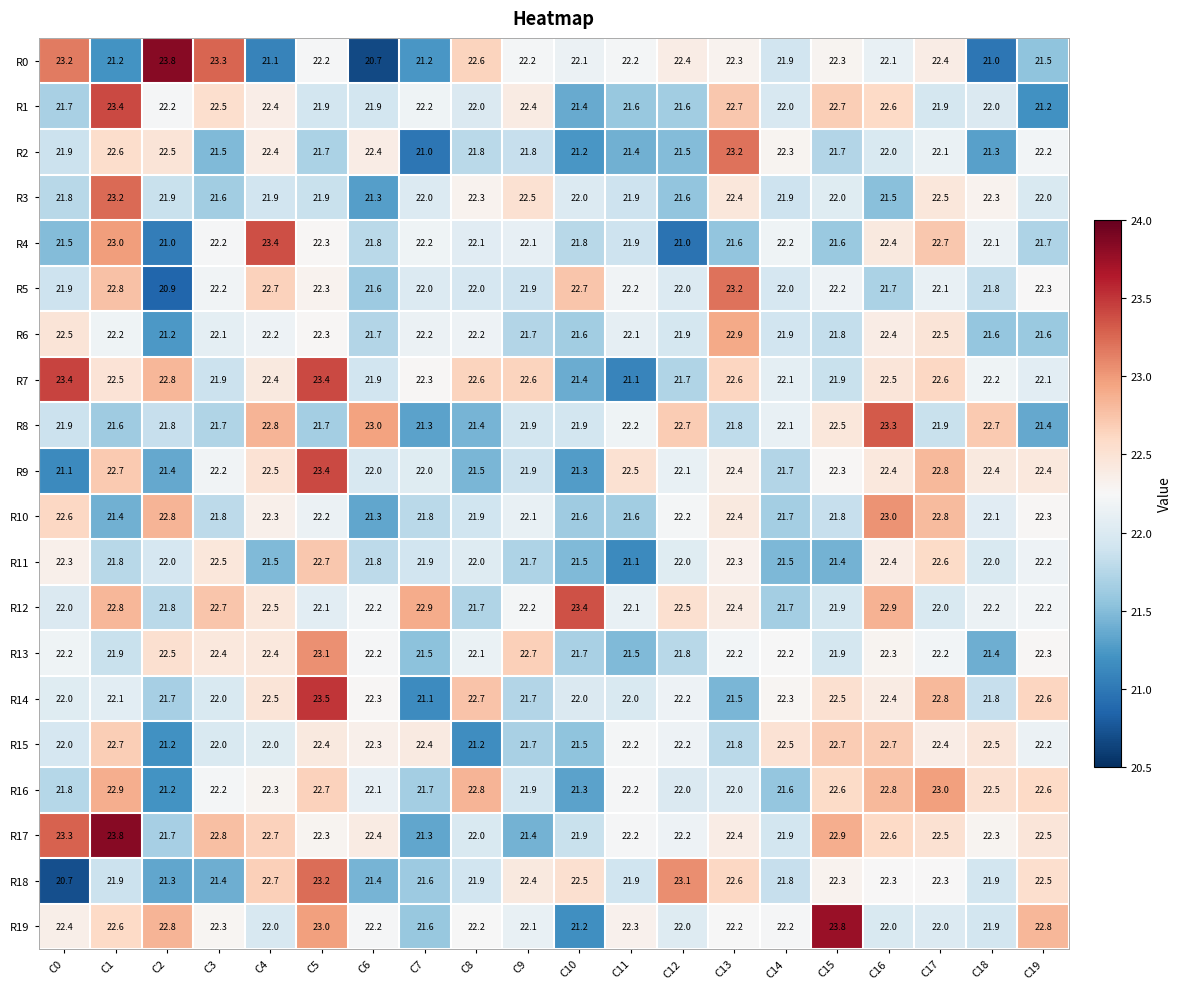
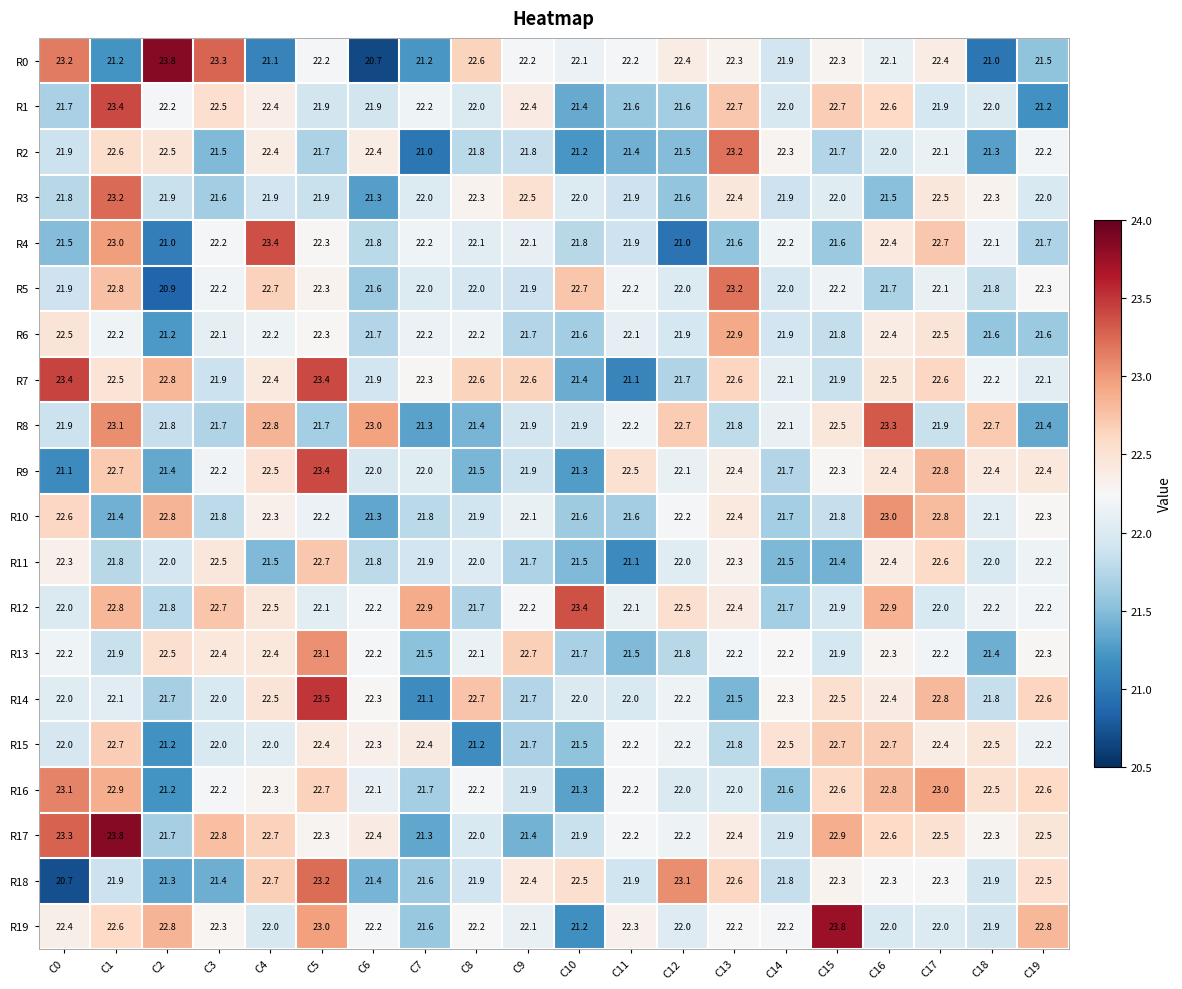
R8, C1: 21.6 -> 23.1
R16, C0: 21.8 -> 23.1
R16, C8: 22.8 -> 22.2
